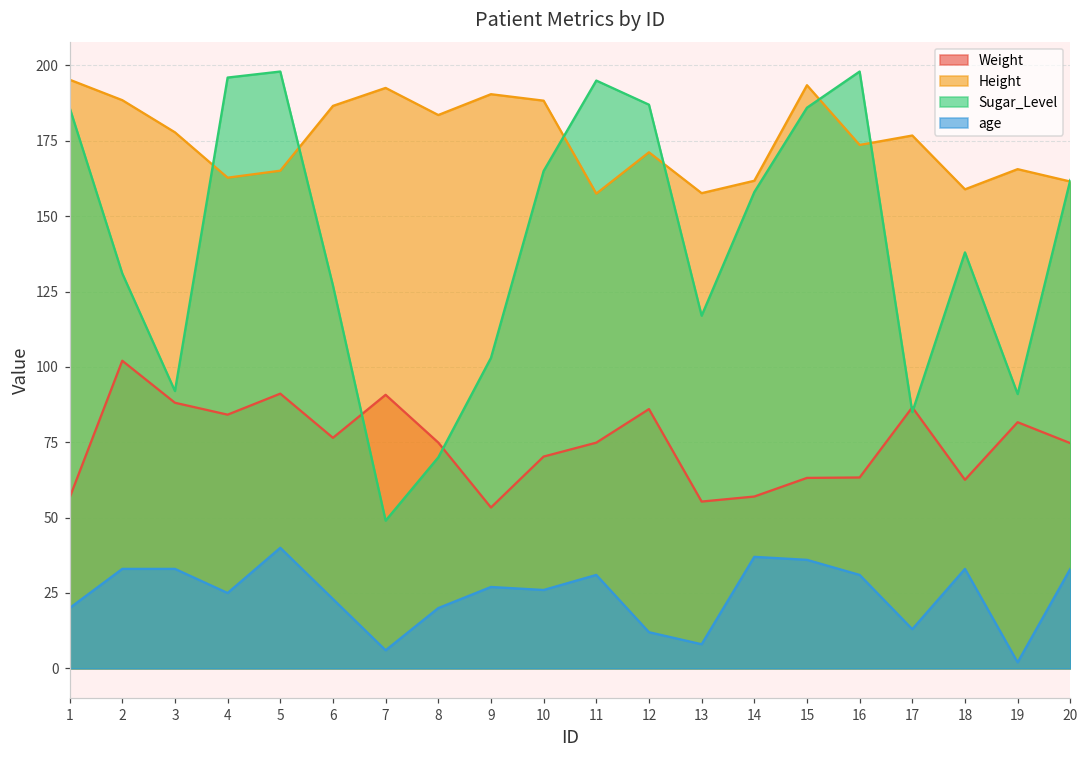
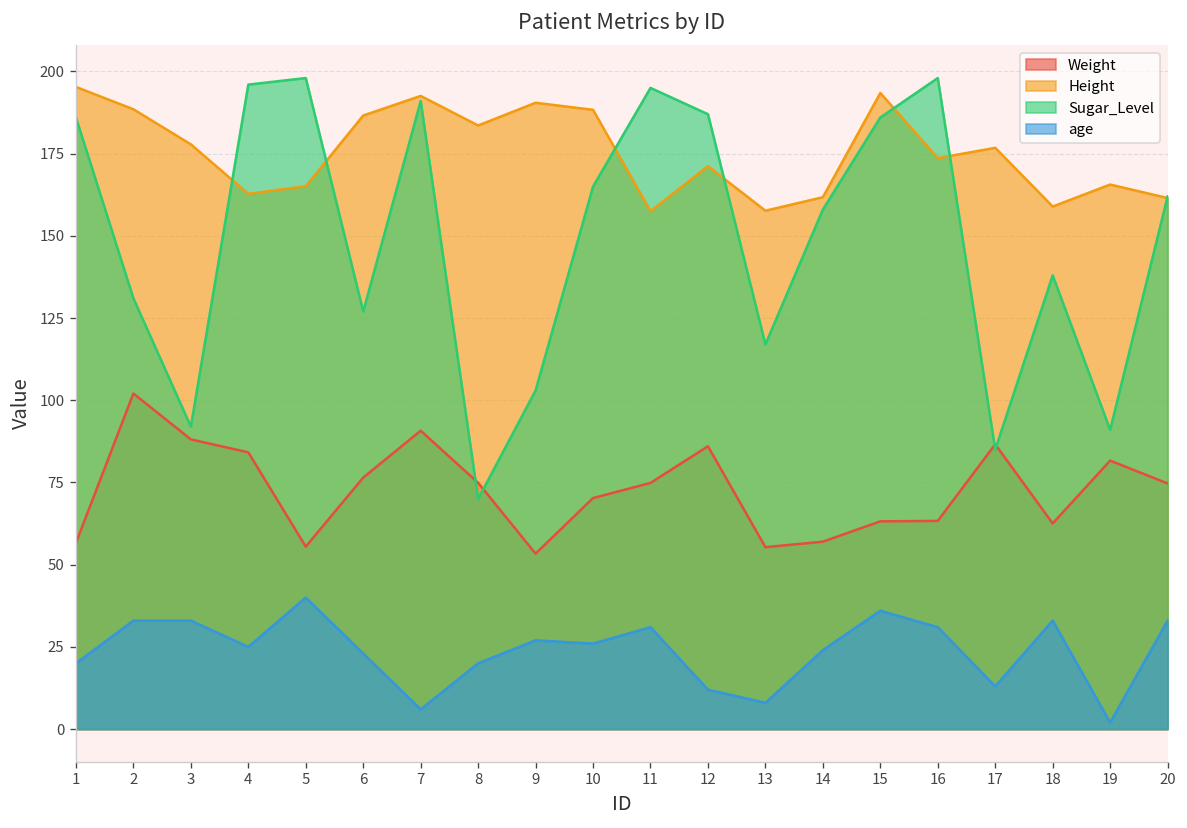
Weight, 5: 91 -> 55
Sugar_Level, 7: 49 -> 191
age, 14: 37 -> 24
